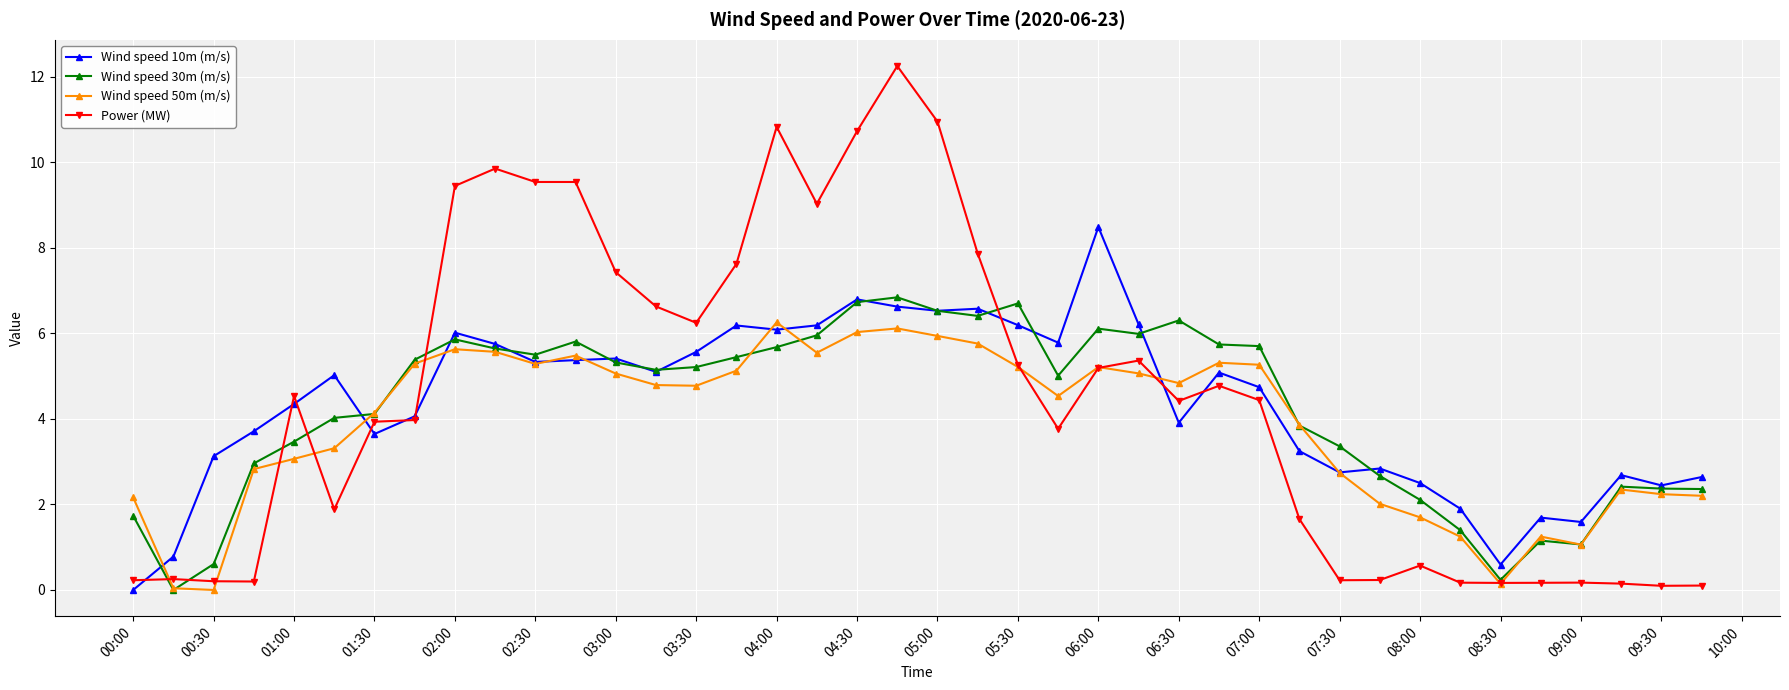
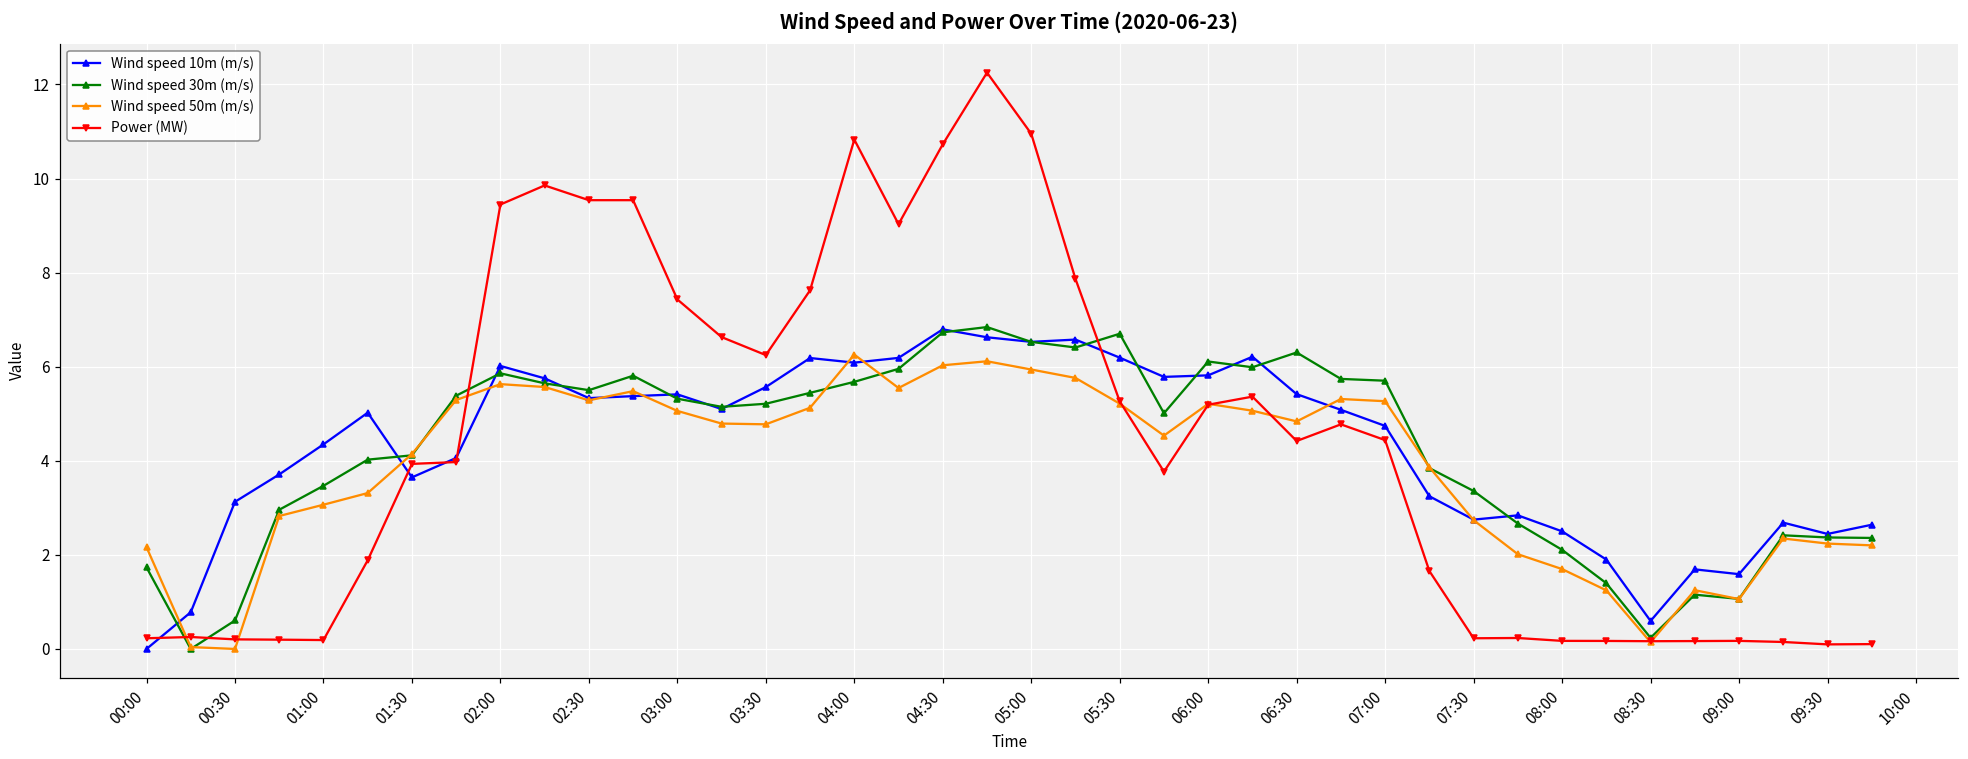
Power (MW), 01:00: 4.5 -> 0.2
Wind speed 10m (m/s), 06:00: 8.5 -> 5.8
Wind speed 10m (m/s), 06:30: 3.9 -> 5.4
Power (MW), 08:00: 0.6 -> 0.2
